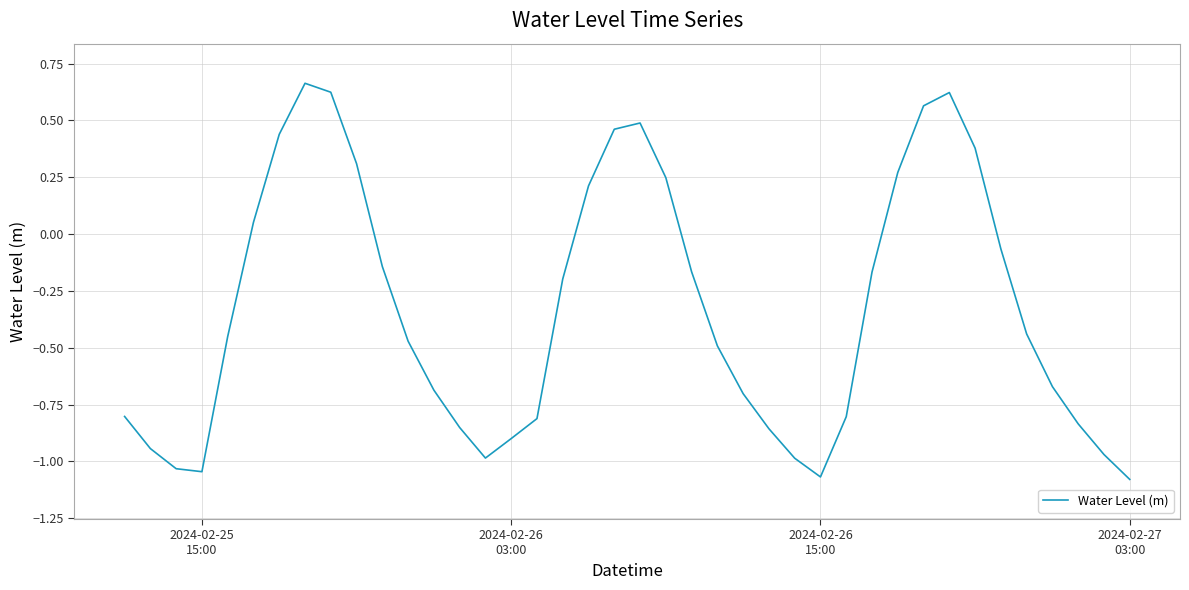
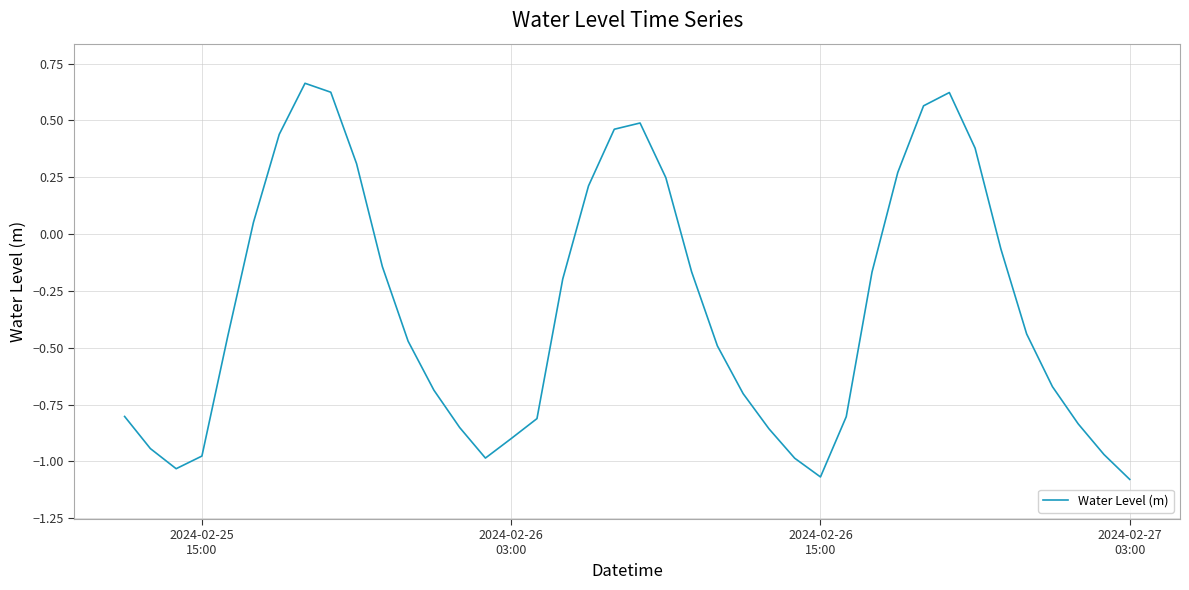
2024-02-25 15:00: -1.05 -> -0.98
